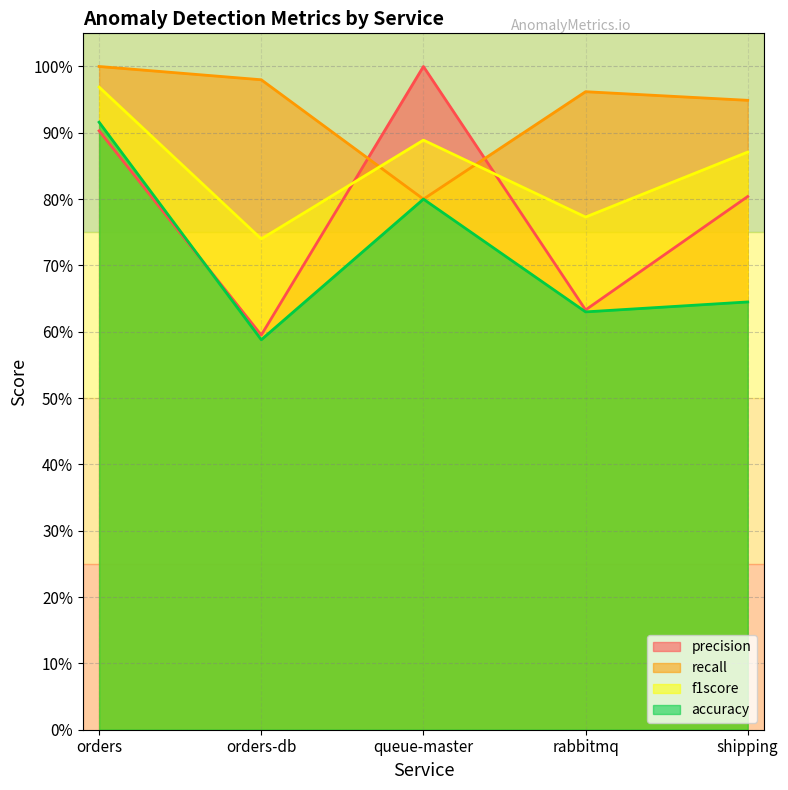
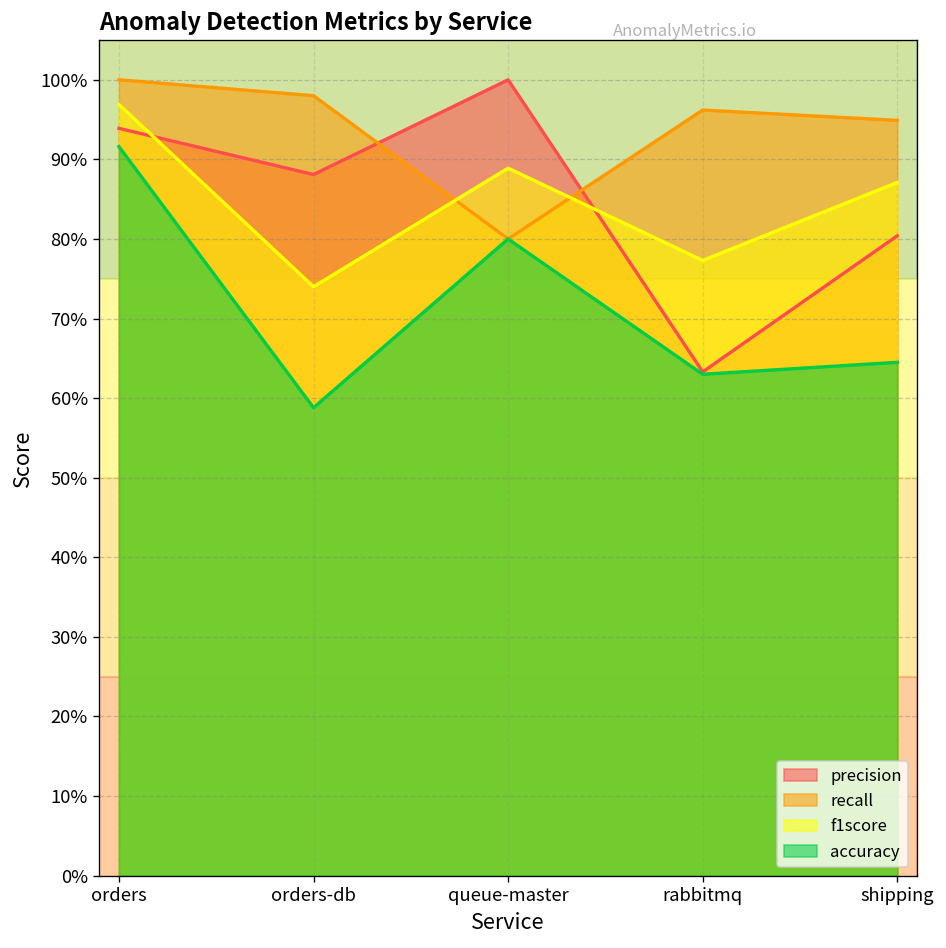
precision, orders: 90% -> 94%
precision, orders-db: 60% -> 88%
